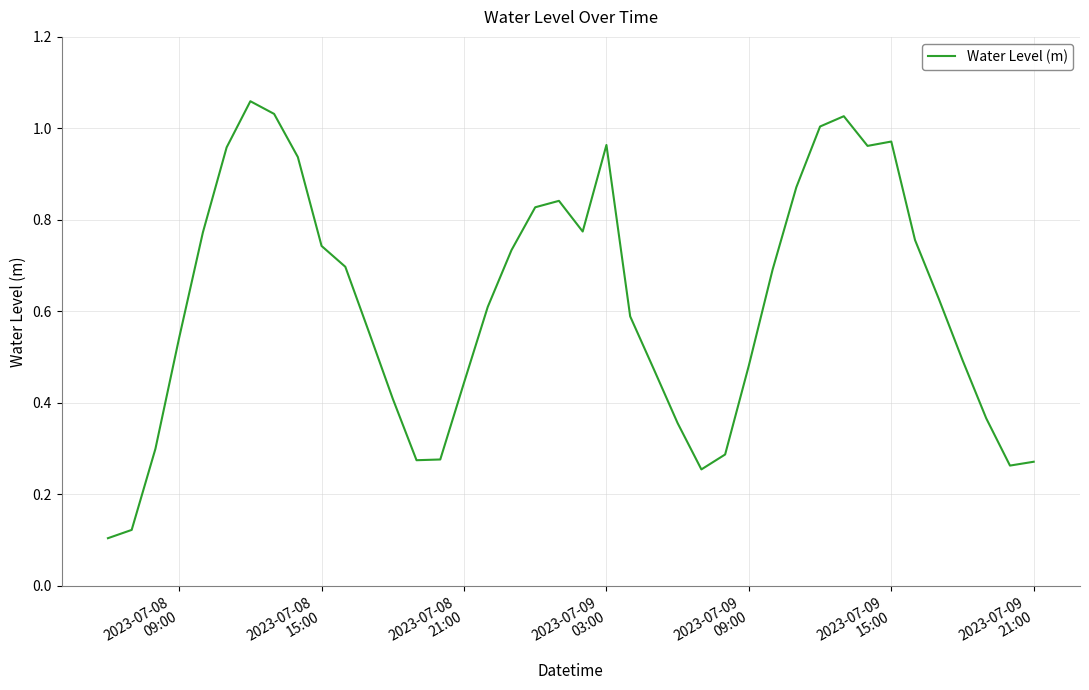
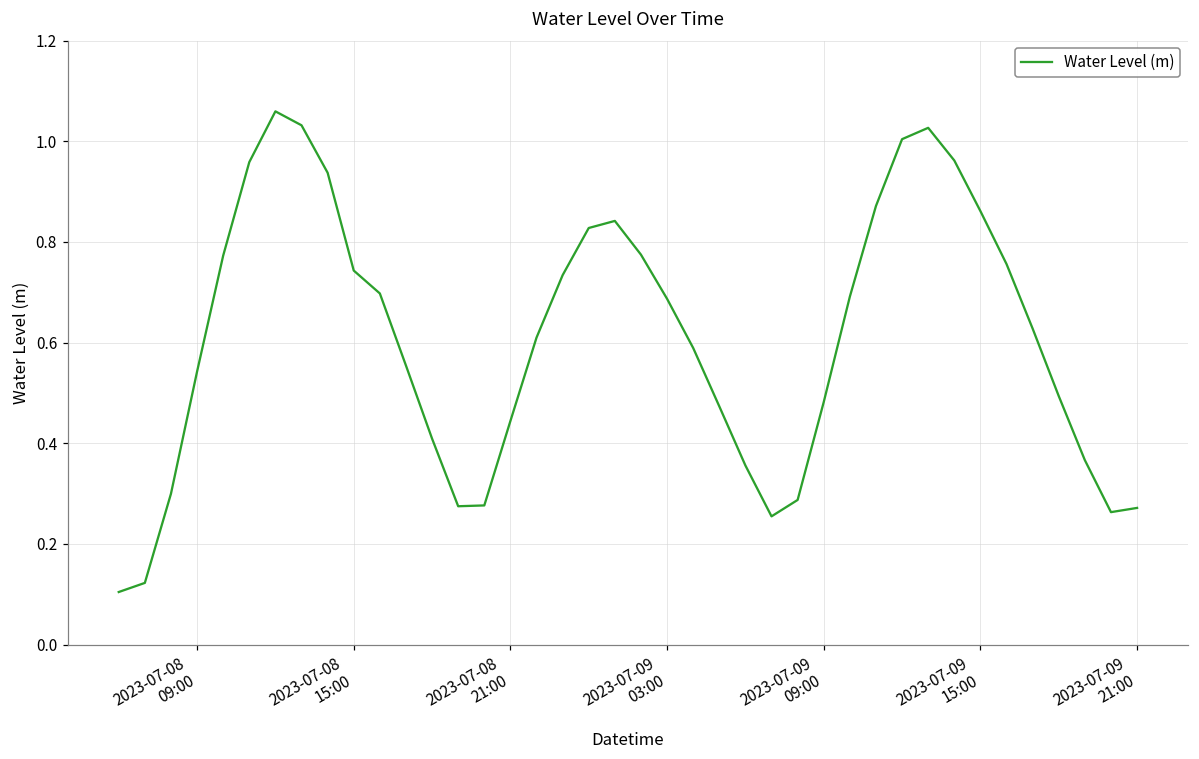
2023-07-09 03:00: 0.96 -> 0.69
2023-07-09 15:00: 0.97 -> 0.86
